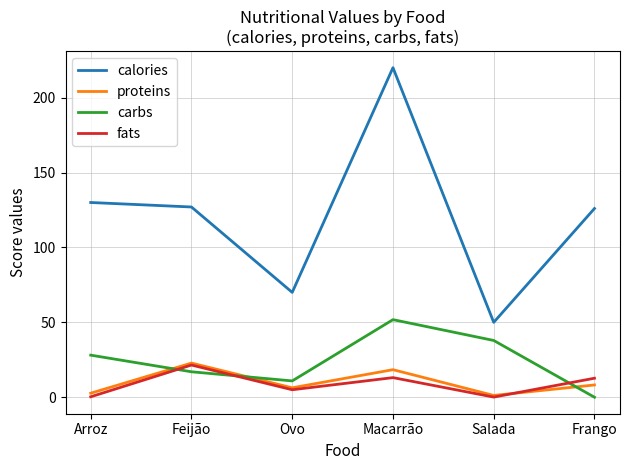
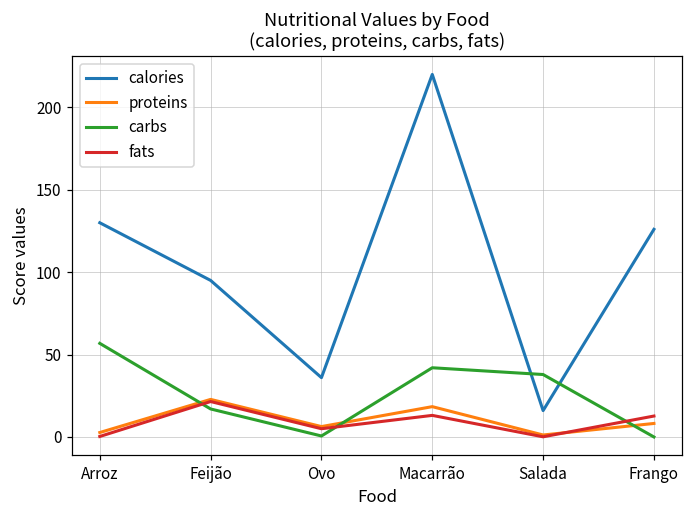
carbs, Arroz: 28 -> 57
calories, Feijão: 127 -> 95
calories, Ovo: 70 -> 36
carbs, Ovo: 11 -> 1
carbs, Macarrão: 52 -> 42
calories, Salada: 50 -> 16
